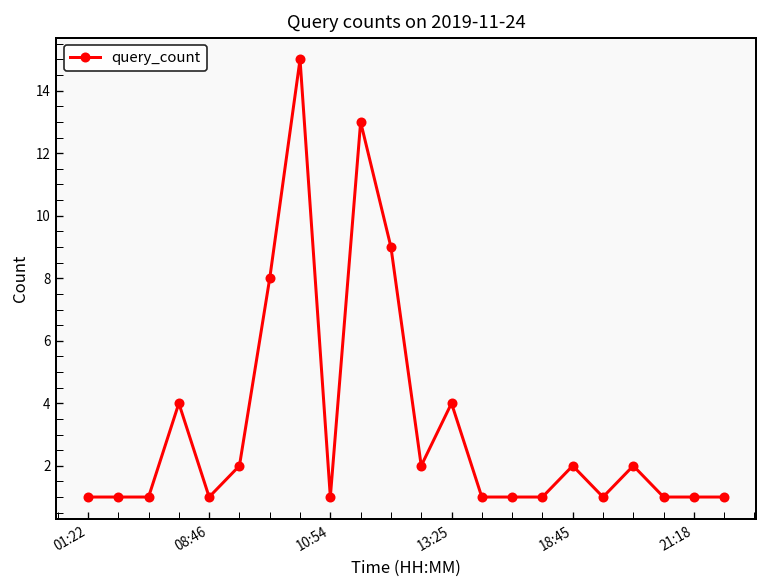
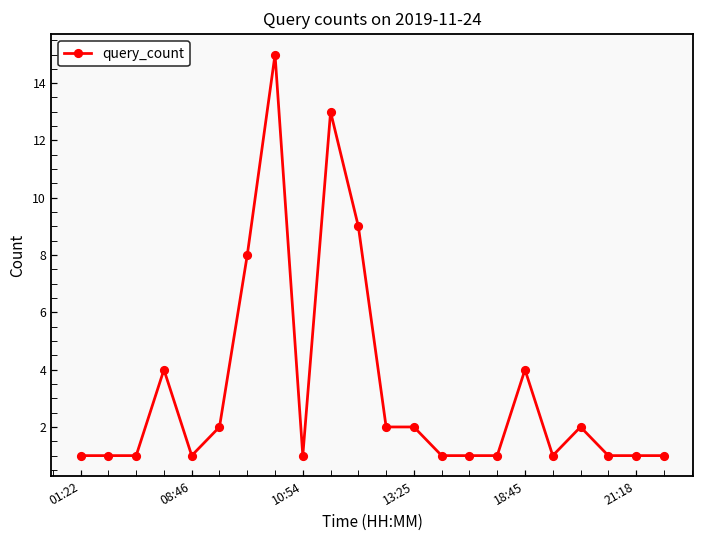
13:25: 4 -> 2
18:45: 2 -> 4
